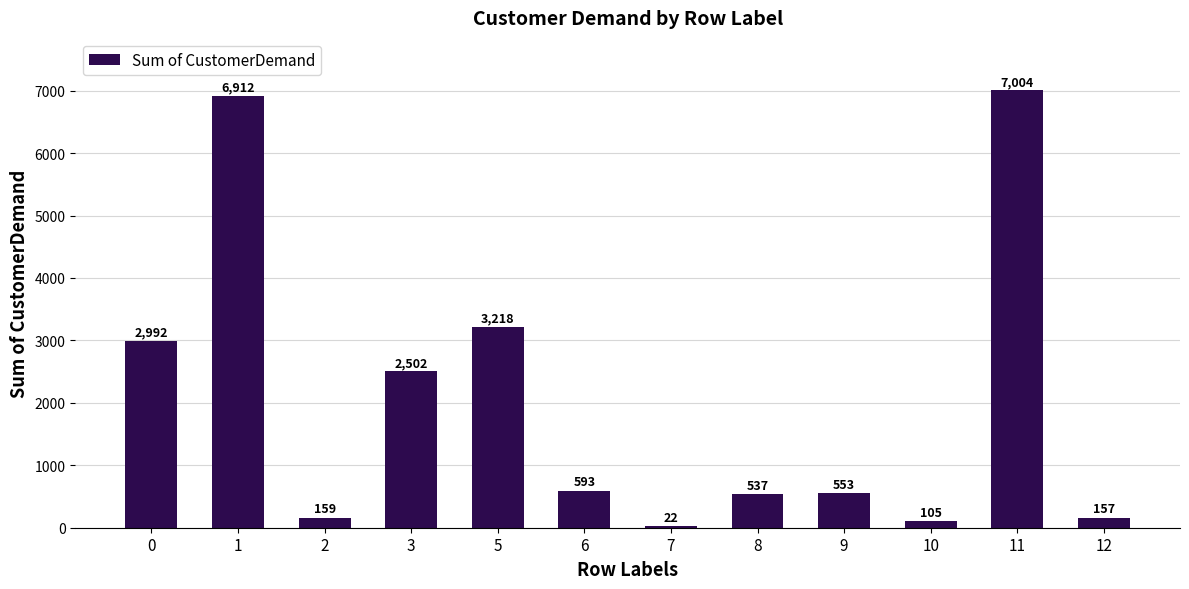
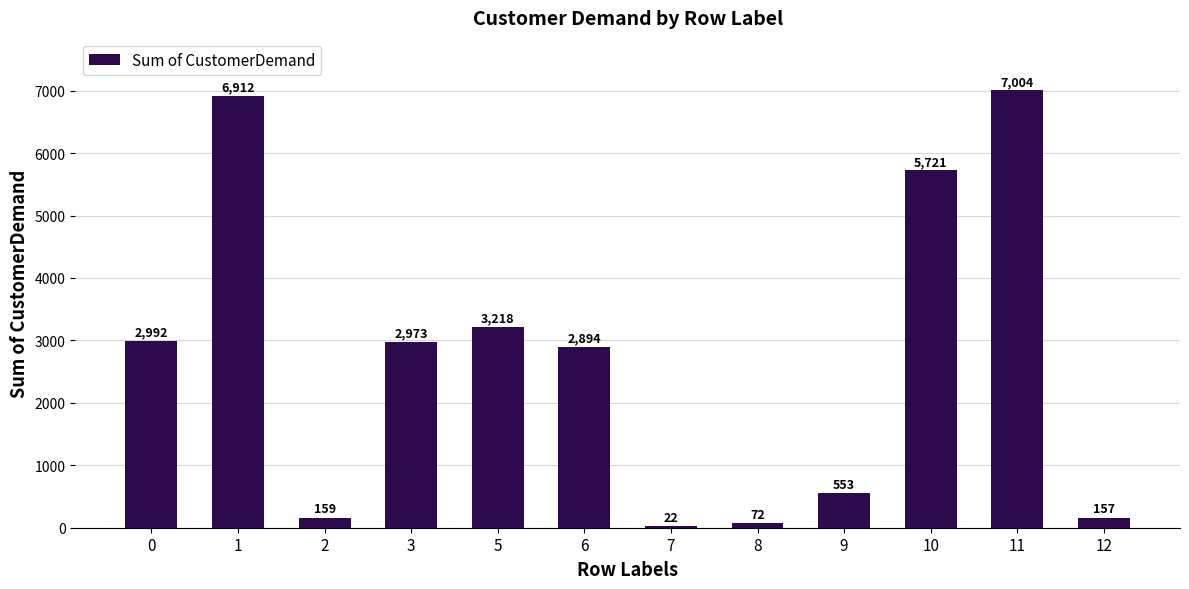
3: 2,502 -> 2,973
6: 593 -> 2,894
8: 537 -> 72
10: 105 -> 5,721
